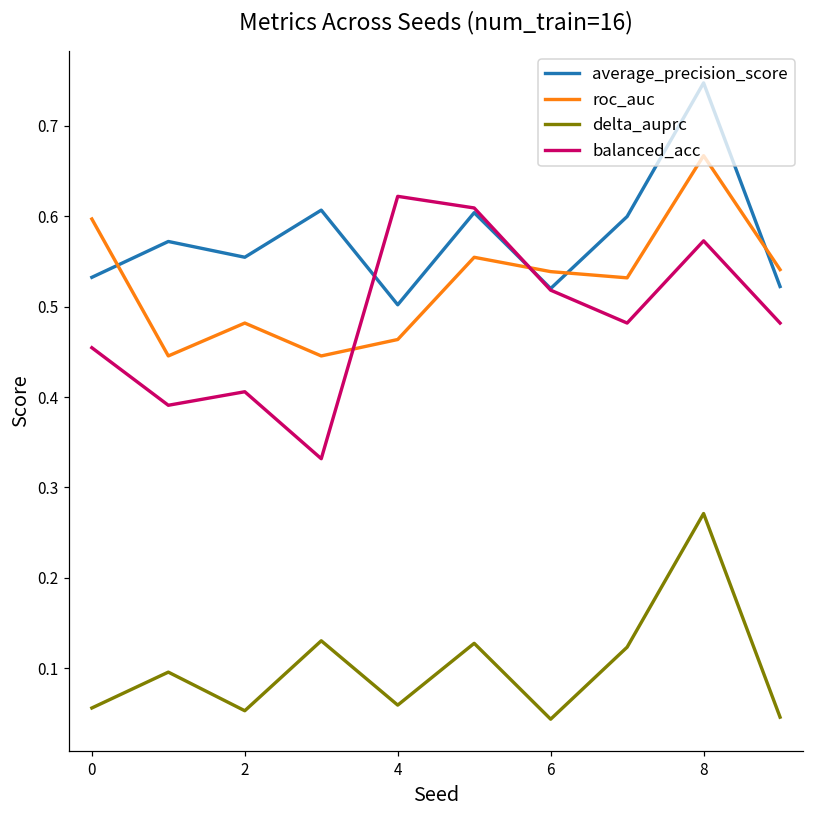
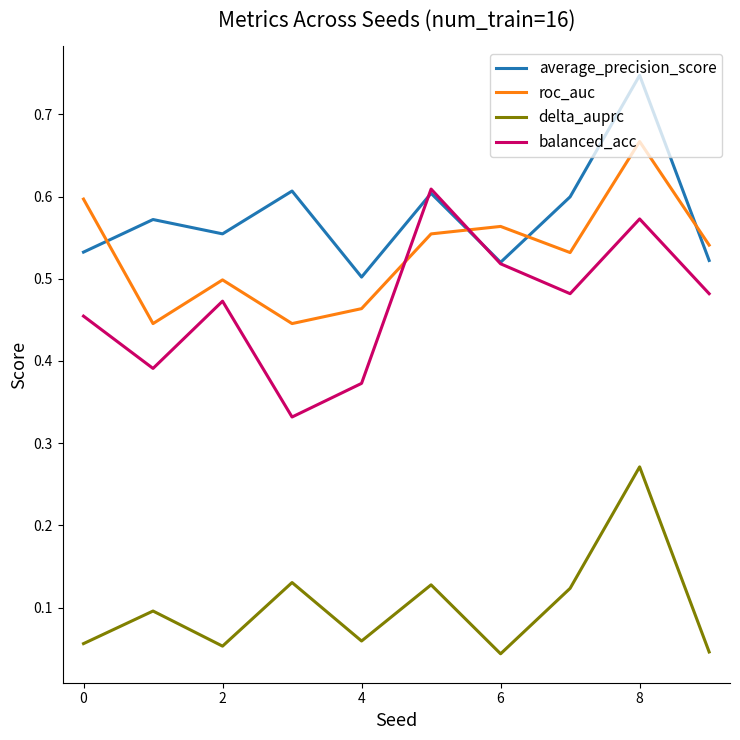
roc_auc, 2: 0.48 -> 0.50
balanced_acc, 2: 0.41 -> 0.47
balanced_acc, 4: 0.62 -> 0.37
roc_auc, 6: 0.54 -> 0.56
